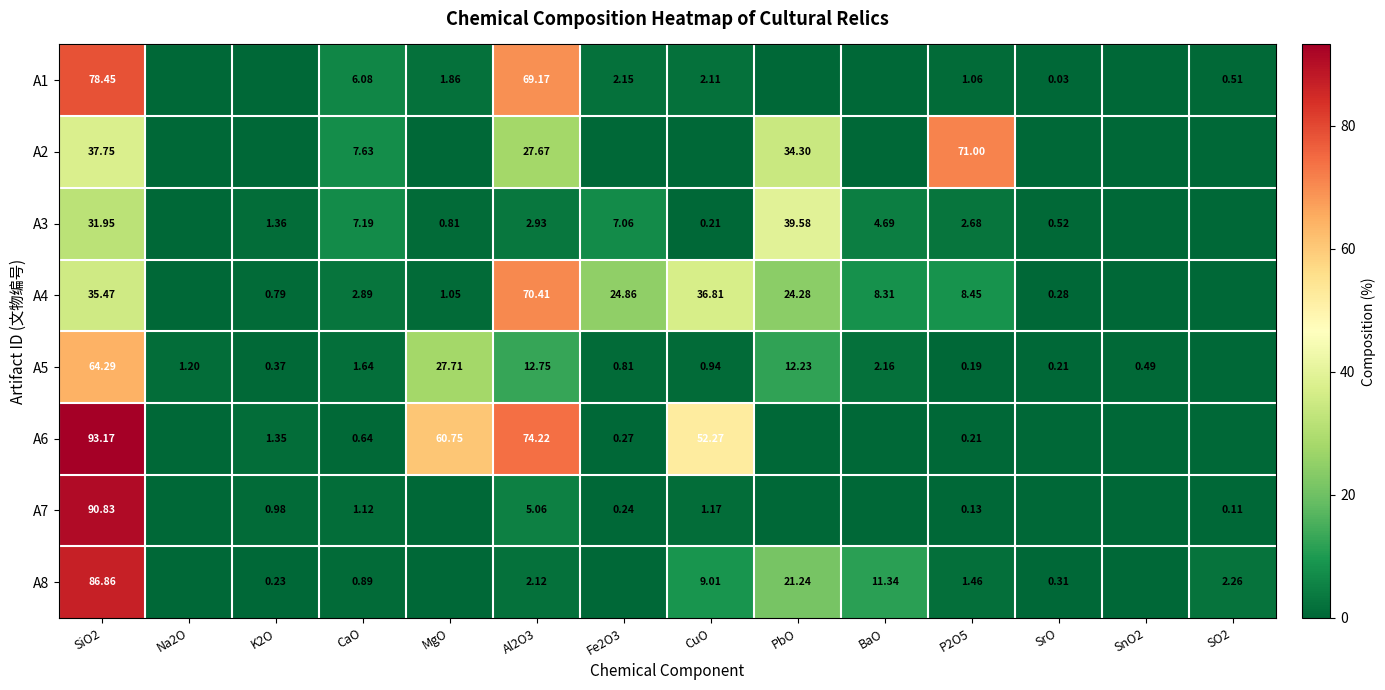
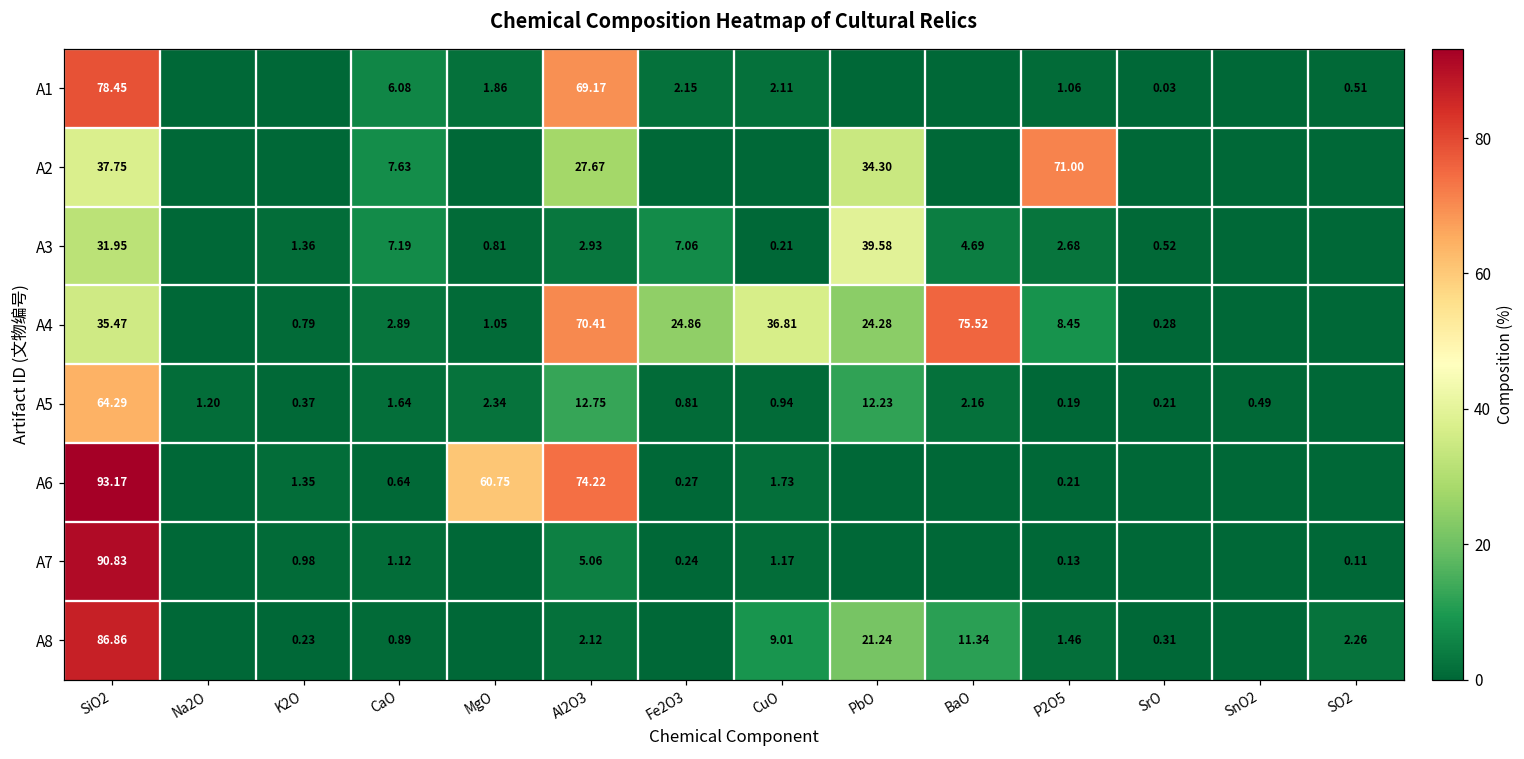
A4, BaO: 8.31 -> 75.52
A5, MgO: 27.71 -> 2.34
A6, CuO: 52.27 -> 1.73
